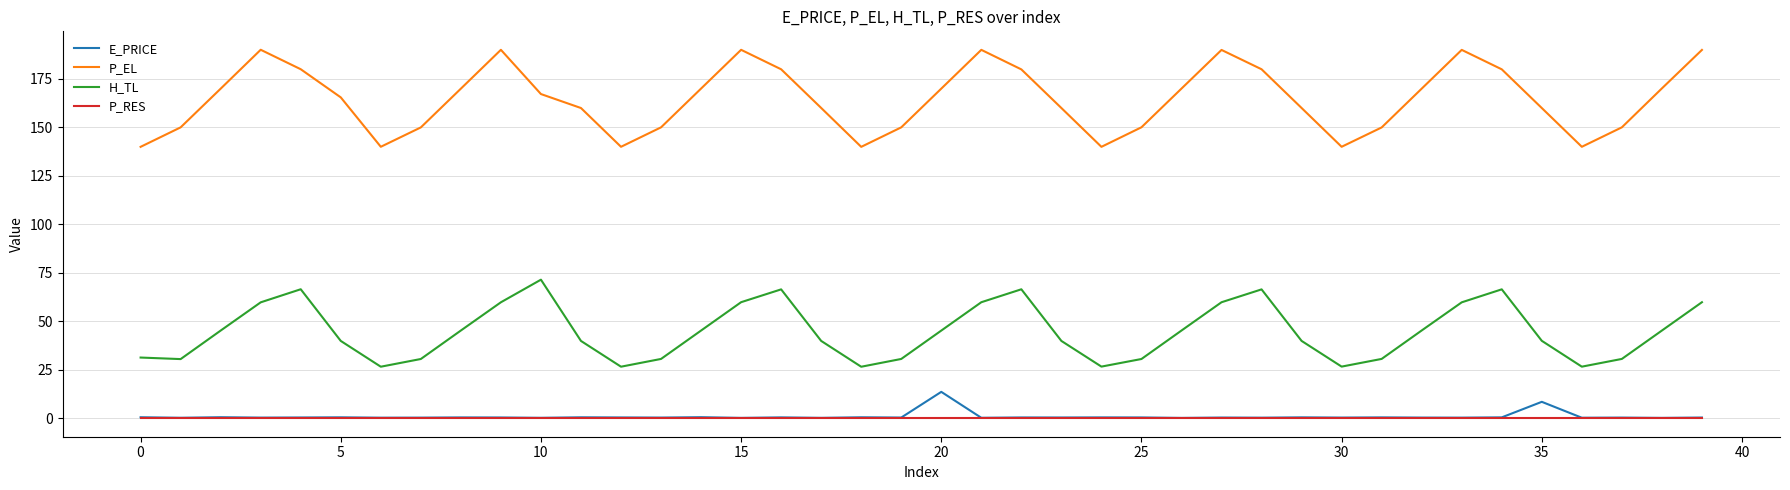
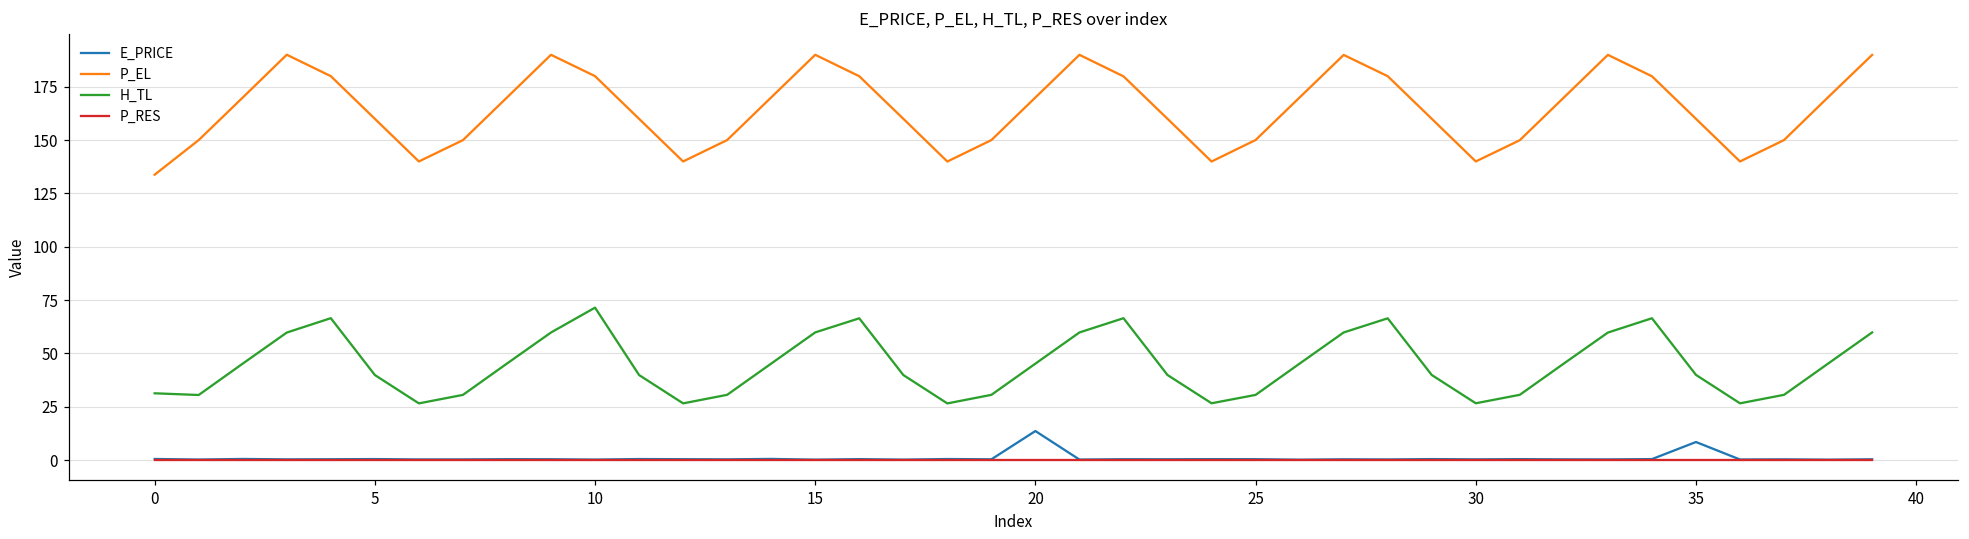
P_EL, 0: 140 -> 134
P_EL, 5: 165 -> 160
P_EL, 10: 167 -> 180
